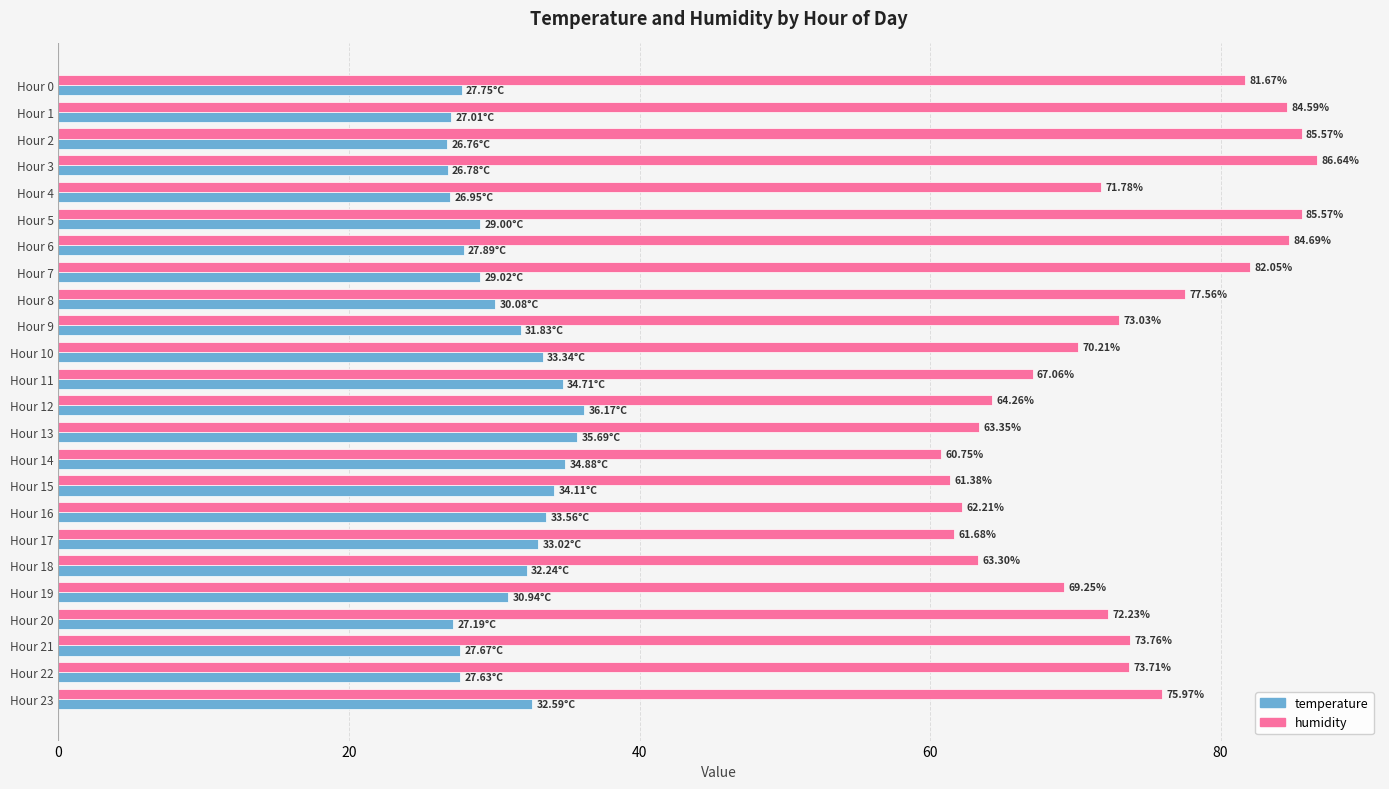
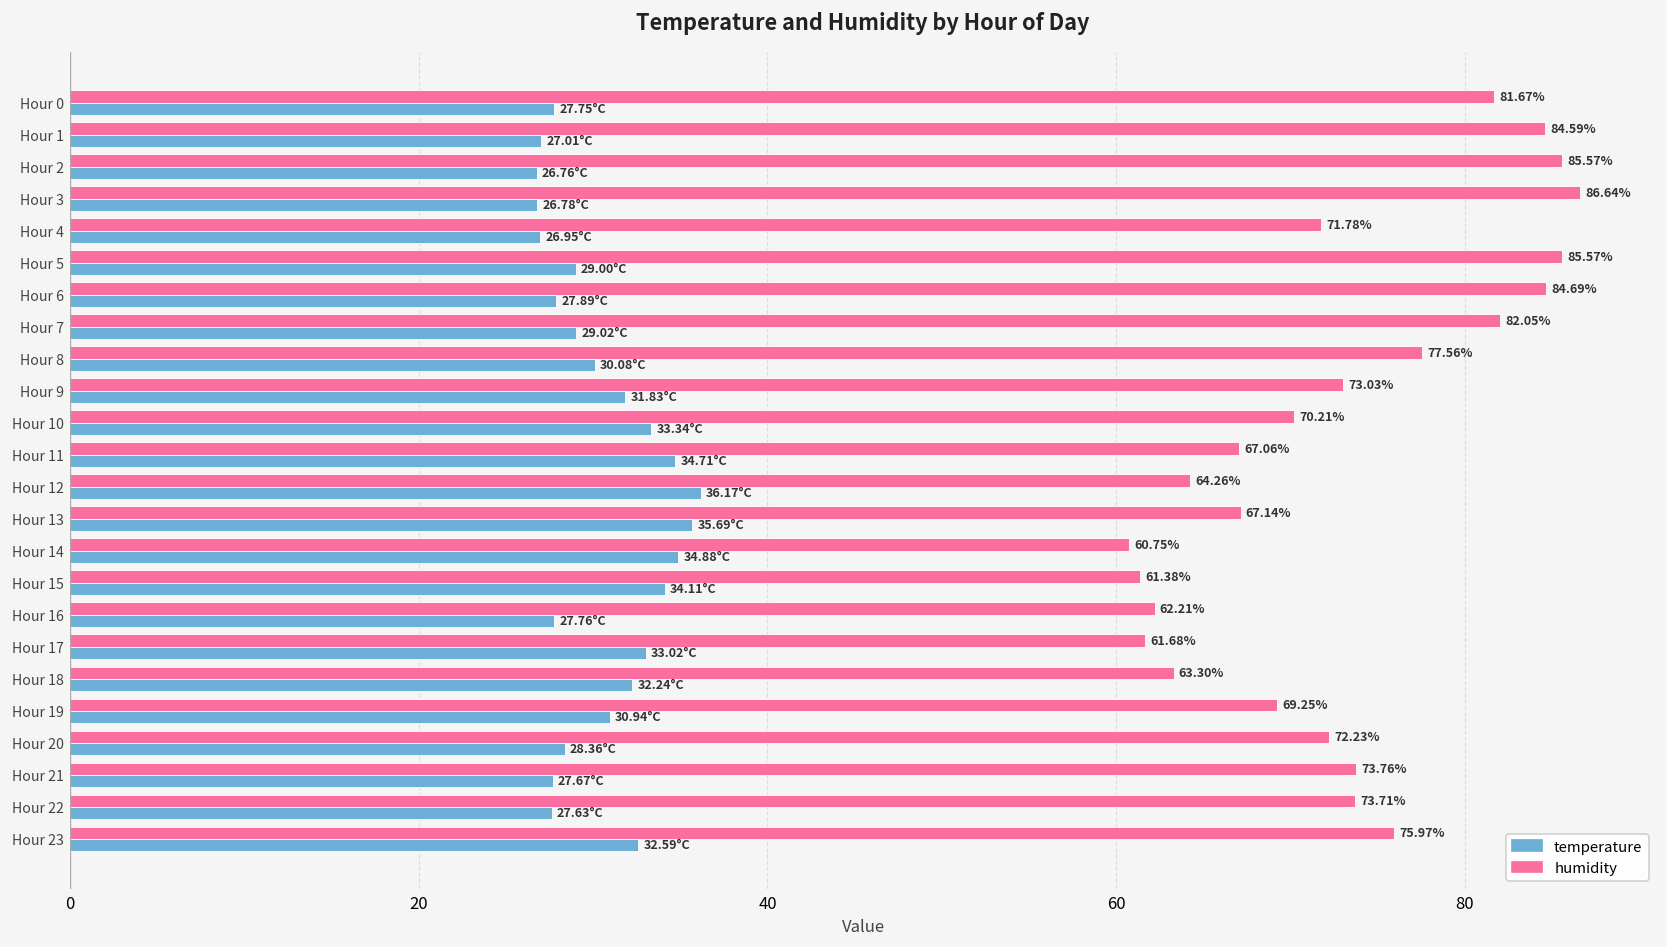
humidity, Hour 13: 63.35% -> 67.14%
temperature, Hour 16: 33.56°C -> 27.76°C
temperature, Hour 20: 27.19°C -> 28.36°C
